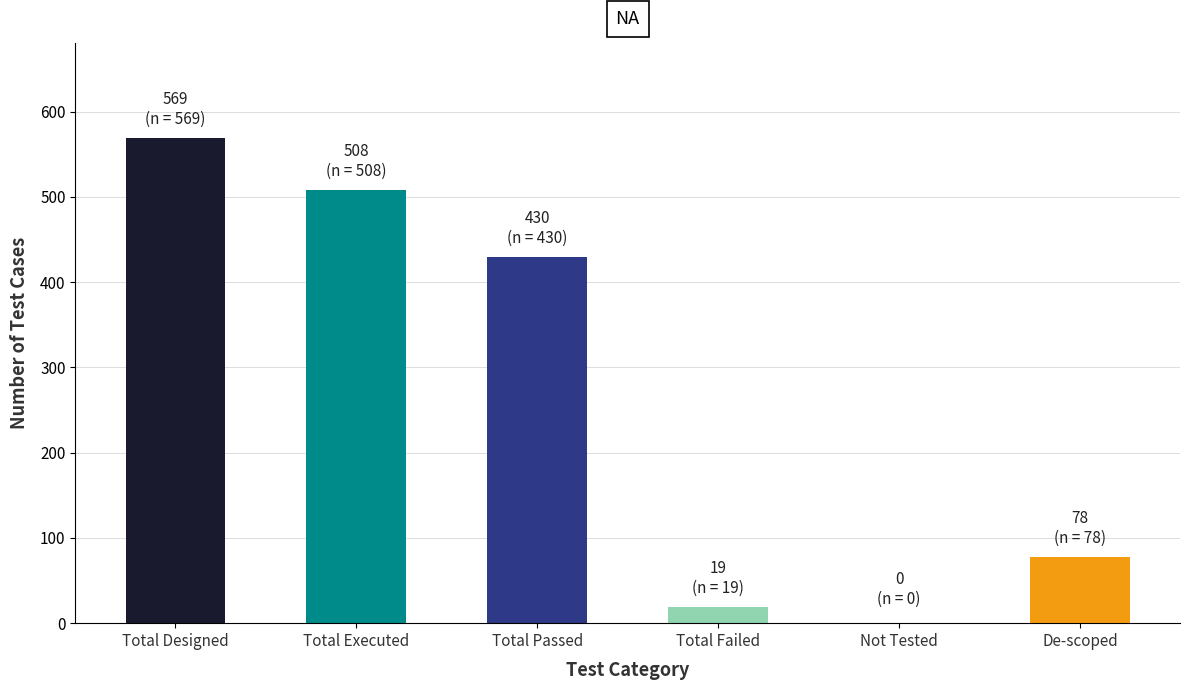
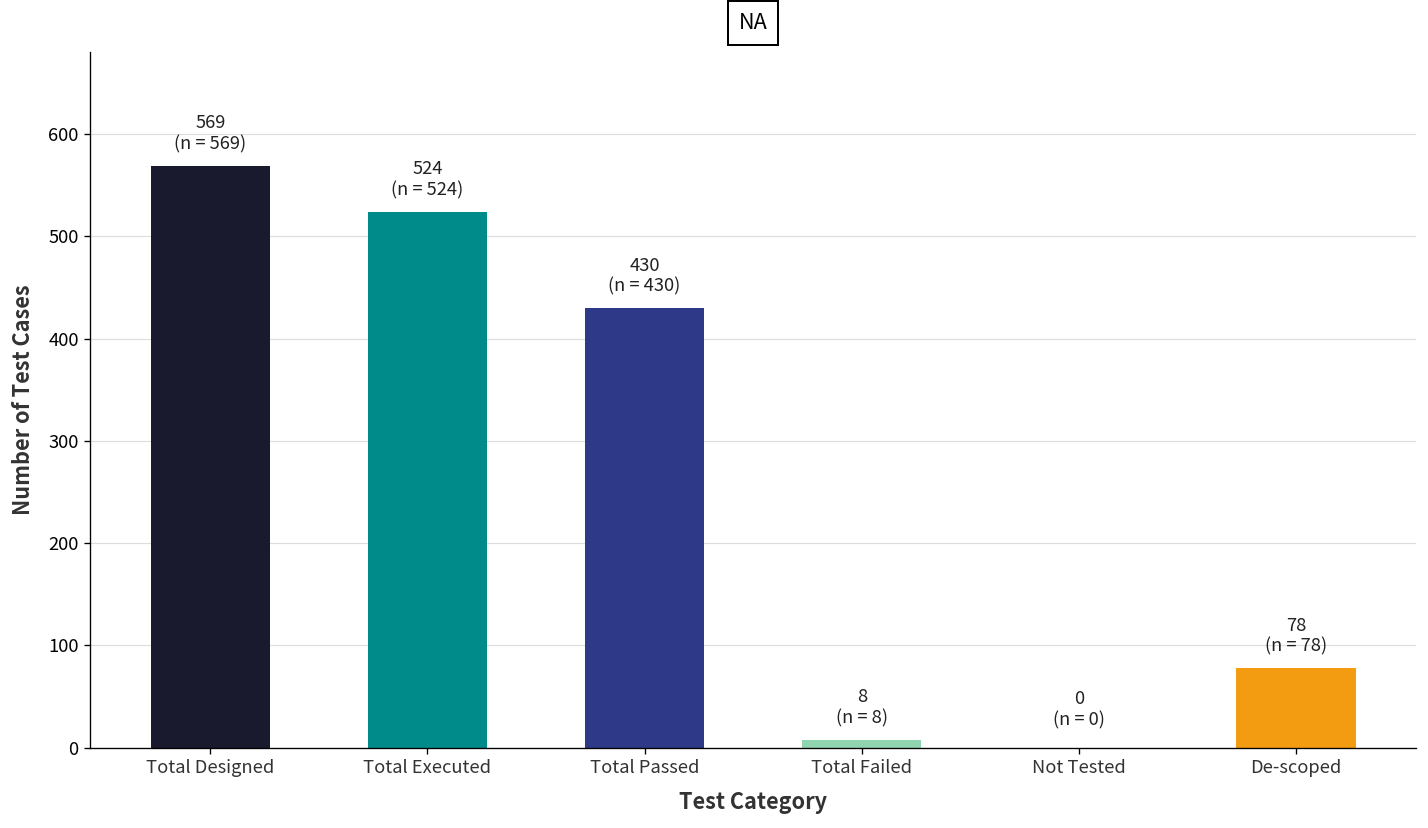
Total Executed: 508 (n = 508) -> 524 (n = 524)
Total Failed: 19 (n = 19) -> 8 (n = 8)
